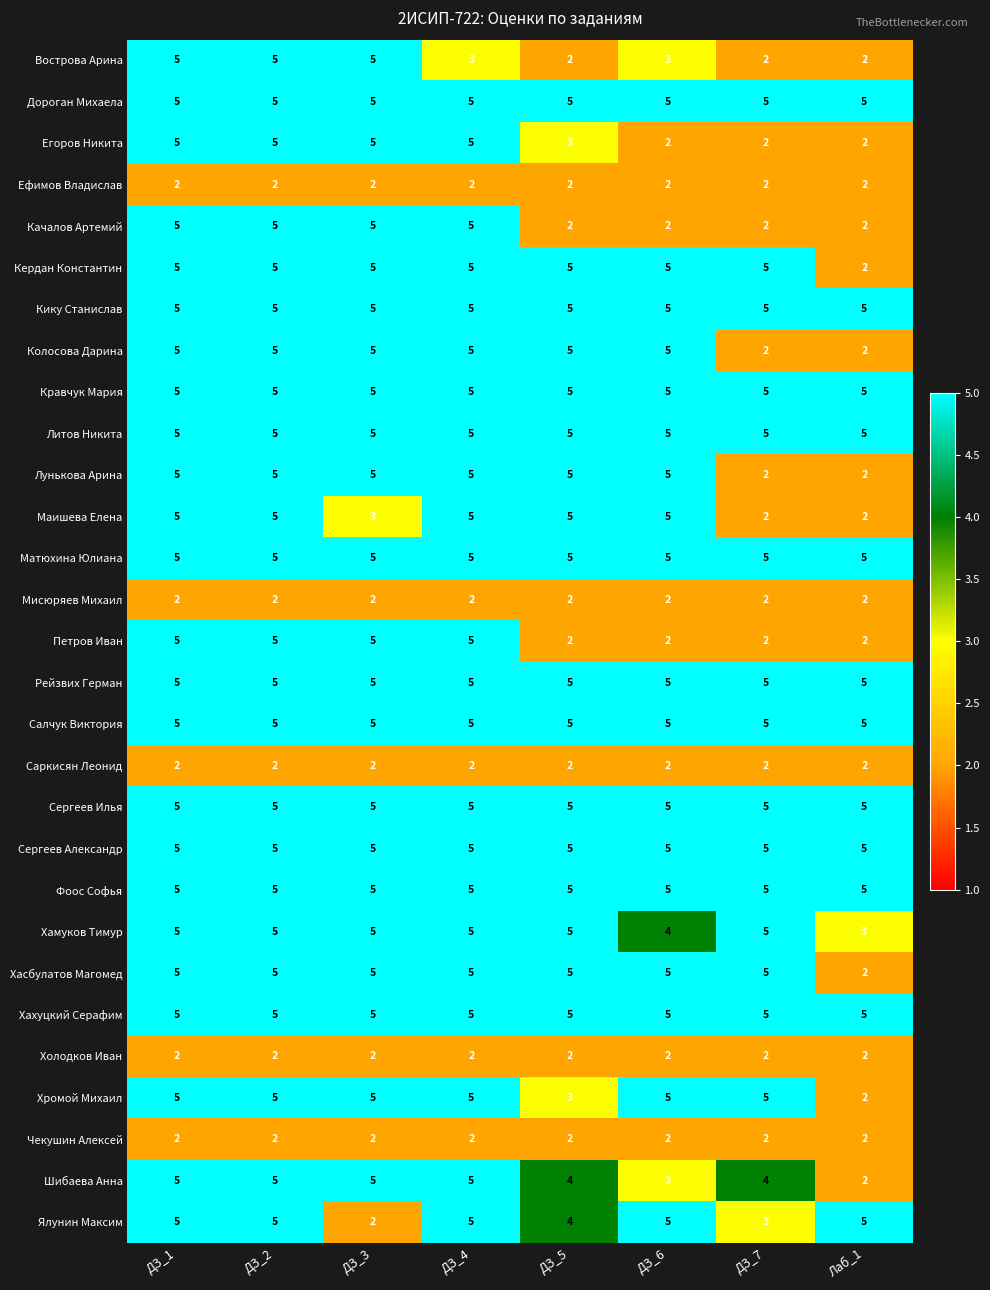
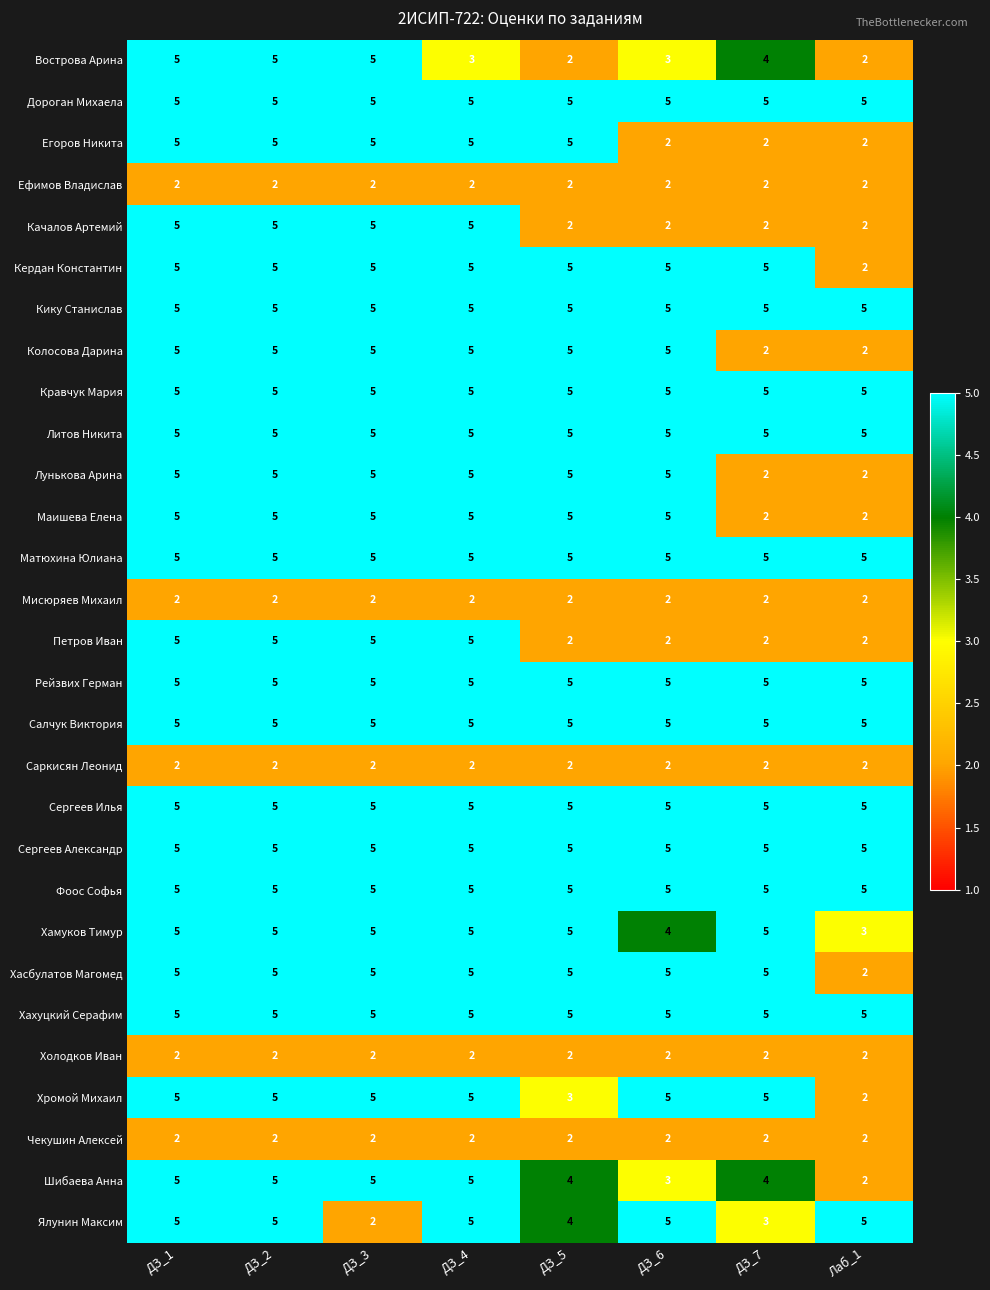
Вострова Арина, ДЗ_7: 2 -> 4
Егоров Никита, ДЗ_5: 3 -> 5
Маишева Елена, ДЗ_3: 3 -> 5
